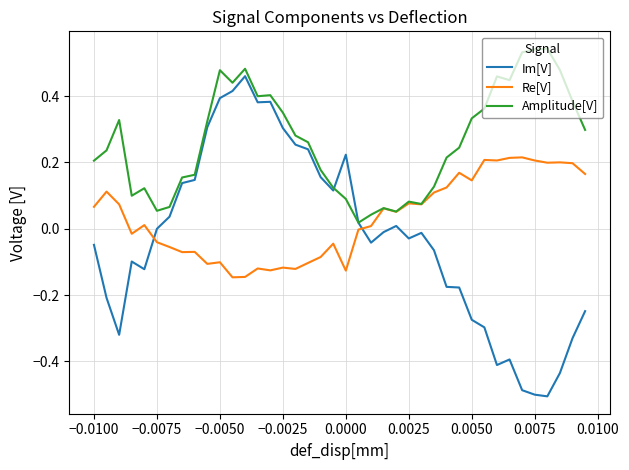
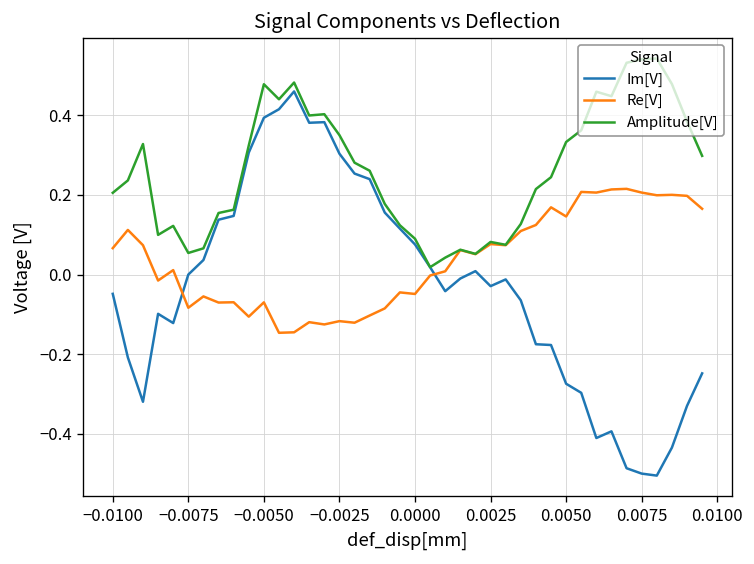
Re[V], −0.0075: -0.04 -> -0.08
Re[V], −0.0050: -0.10 -> -0.07
Im[V], 0.0000: 0.22 -> 0.08
Re[V], 0.0000: -0.13 -> -0.05
